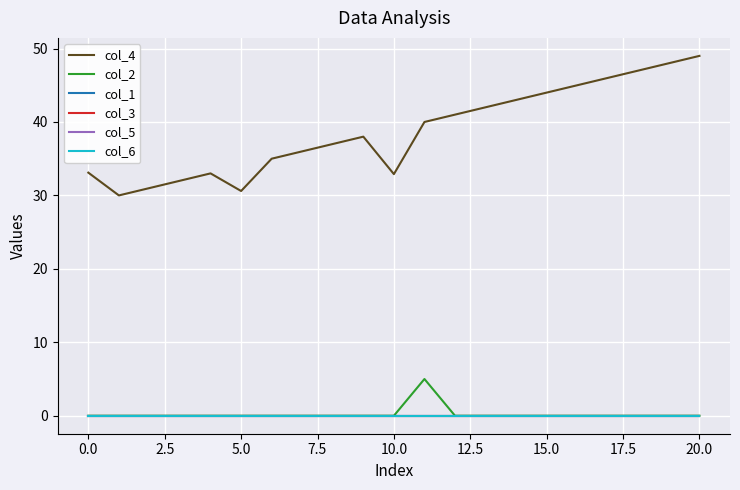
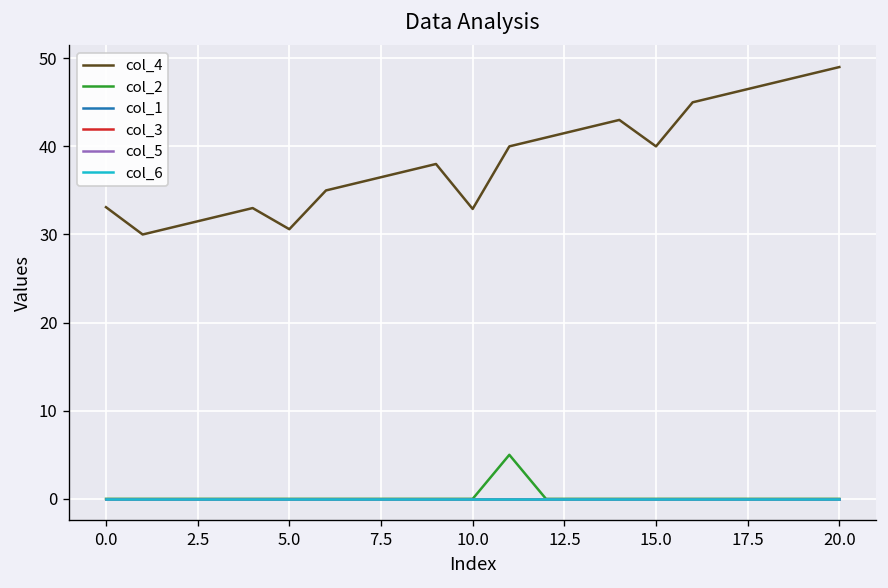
col_4, 15.0: 44 -> 40
